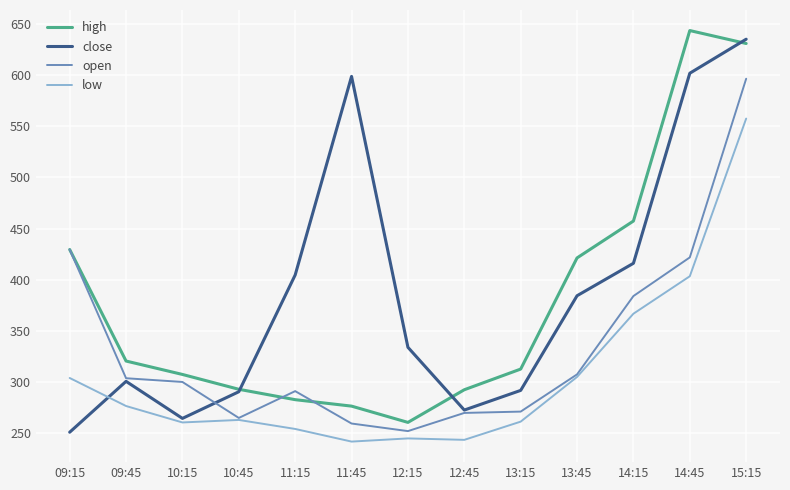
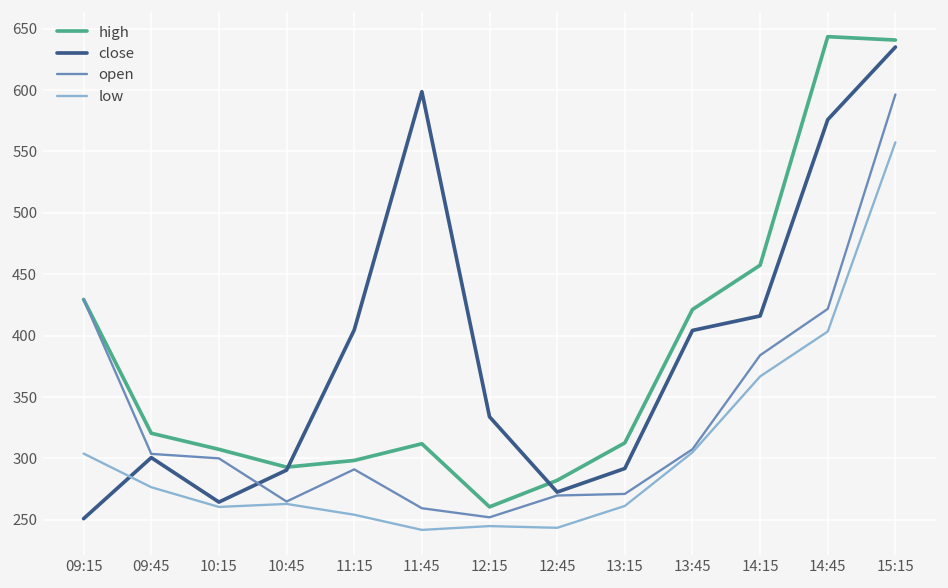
high, 11:15: 283 -> 298
high, 11:45: 277 -> 312
high, 12:45: 293 -> 282
close, 13:45: 384 -> 404
close, 14:45: 602 -> 576
high, 15:15: 631 -> 641
